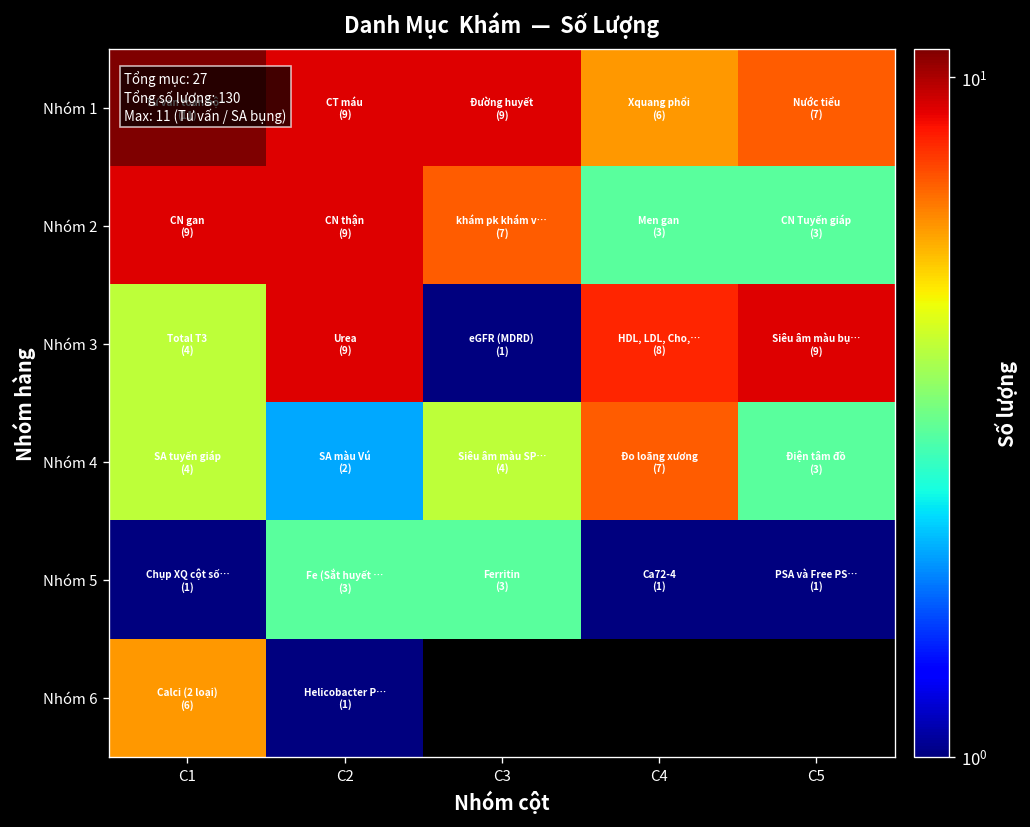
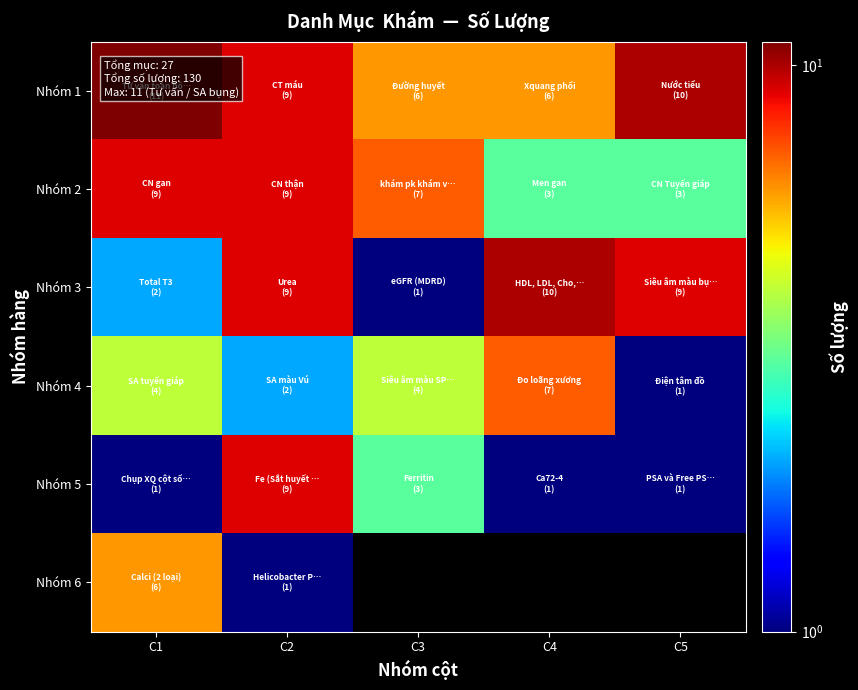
Nhóm 1, C3: (9) -> (6)
Nhóm 1, C5: (7) -> (10)
Nhóm 3, C1: (4) -> (2)
Nhóm 3, C4: (8) -> (10)
Nhóm 4, C5: (3) -> (1)
Nhóm 5, C2: (3) -> (9)
